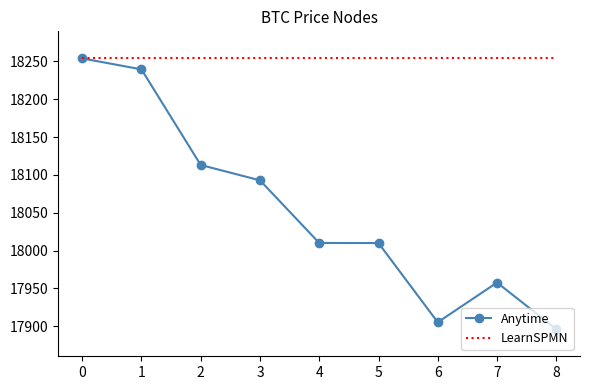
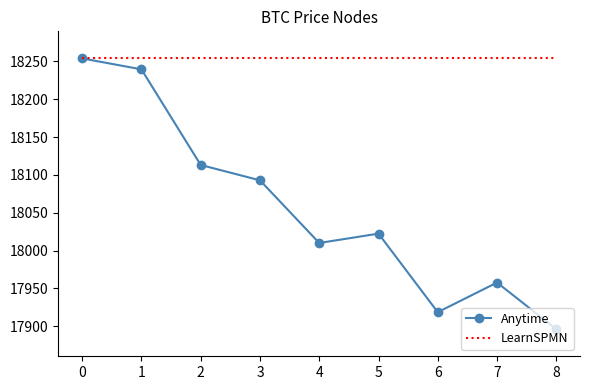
Anytime, 5: 18010 -> 18020
Anytime, 6: 17910 -> 17920
